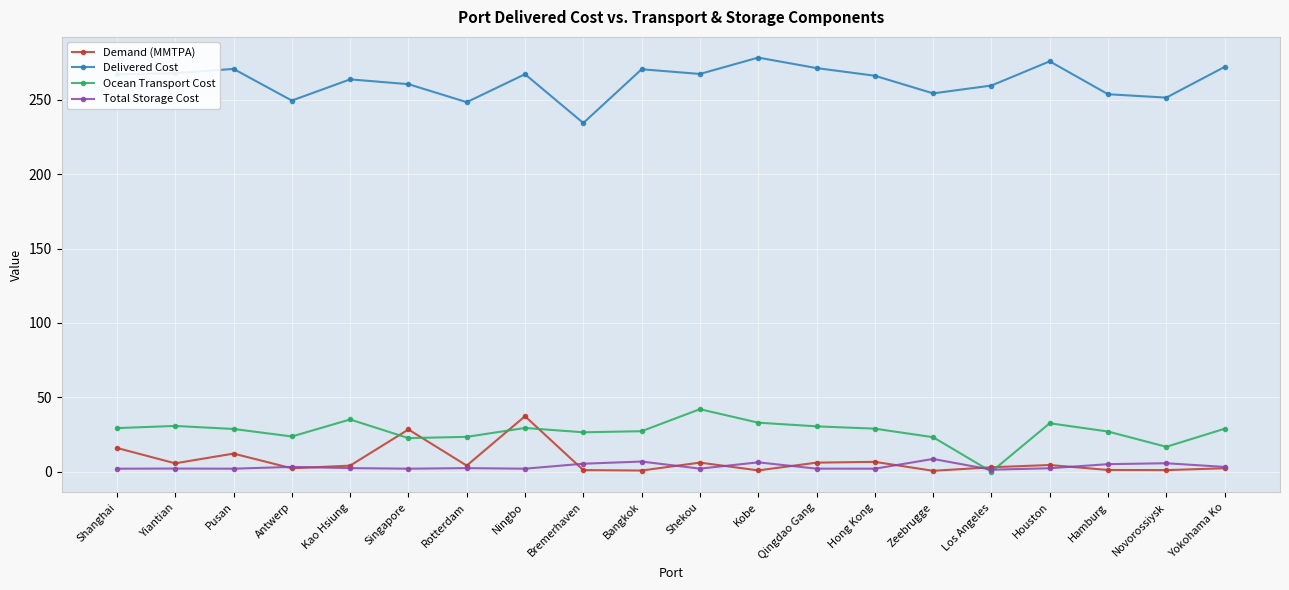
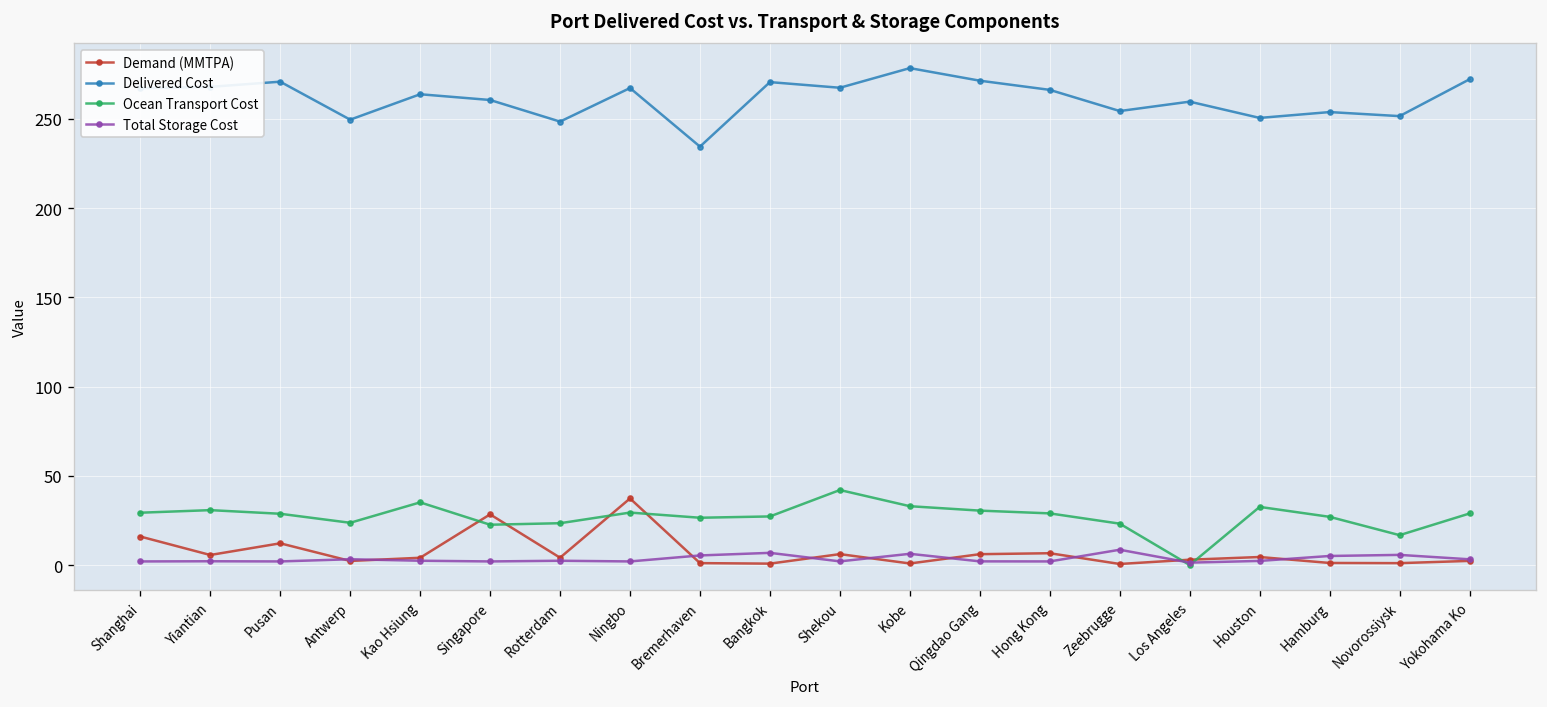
Delivered Cost, Houston: 276 -> 250
